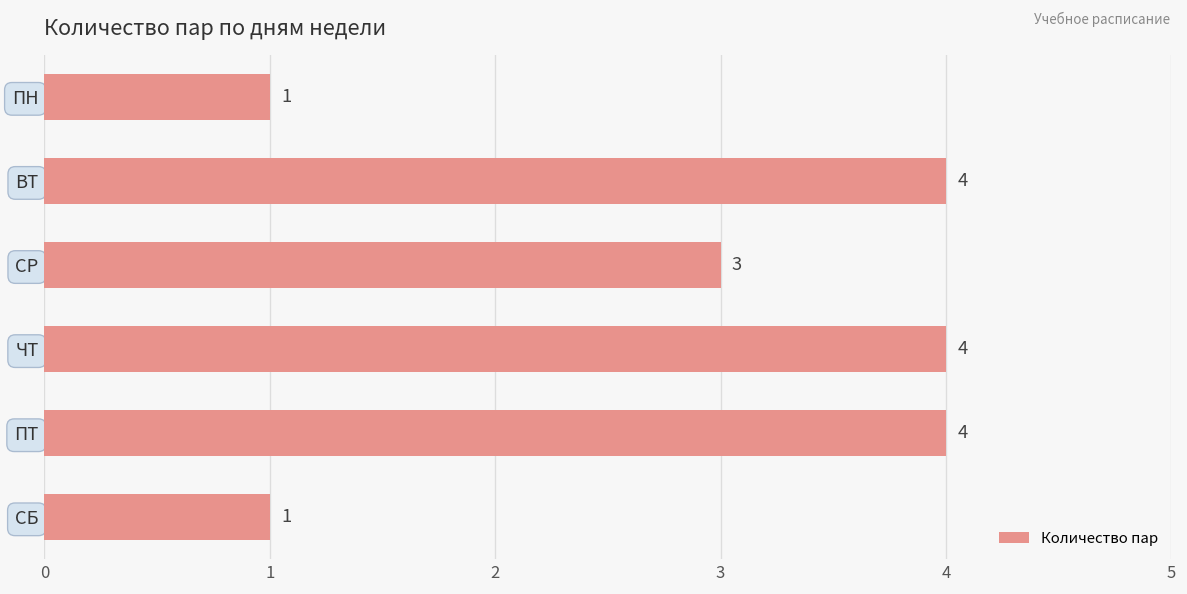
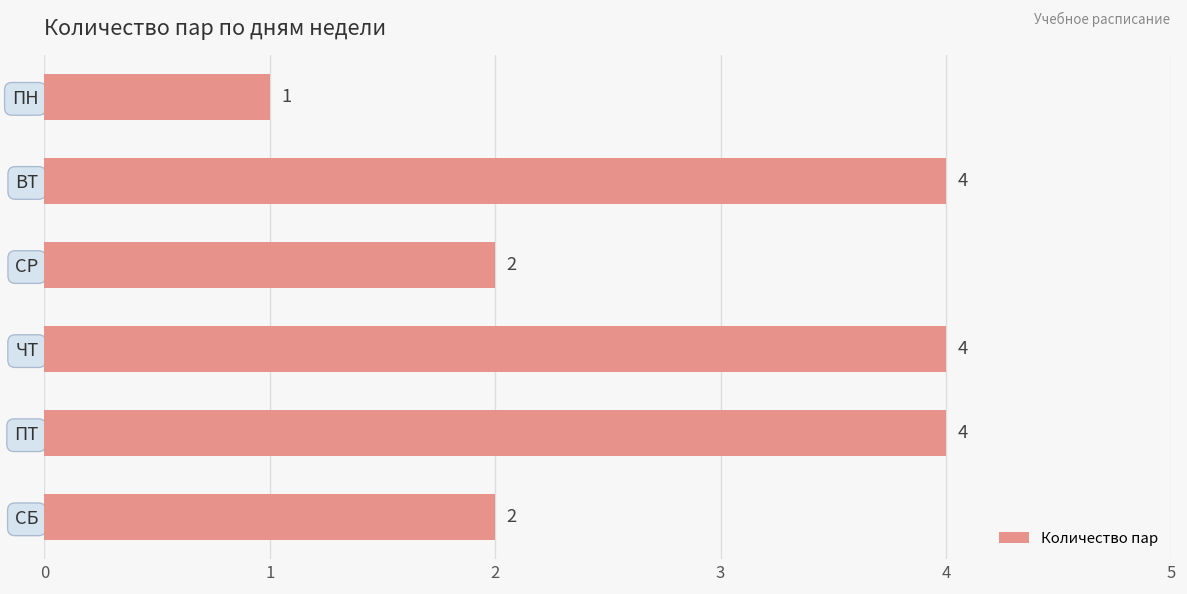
СР: 3 -> 2
СБ: 1 -> 2
